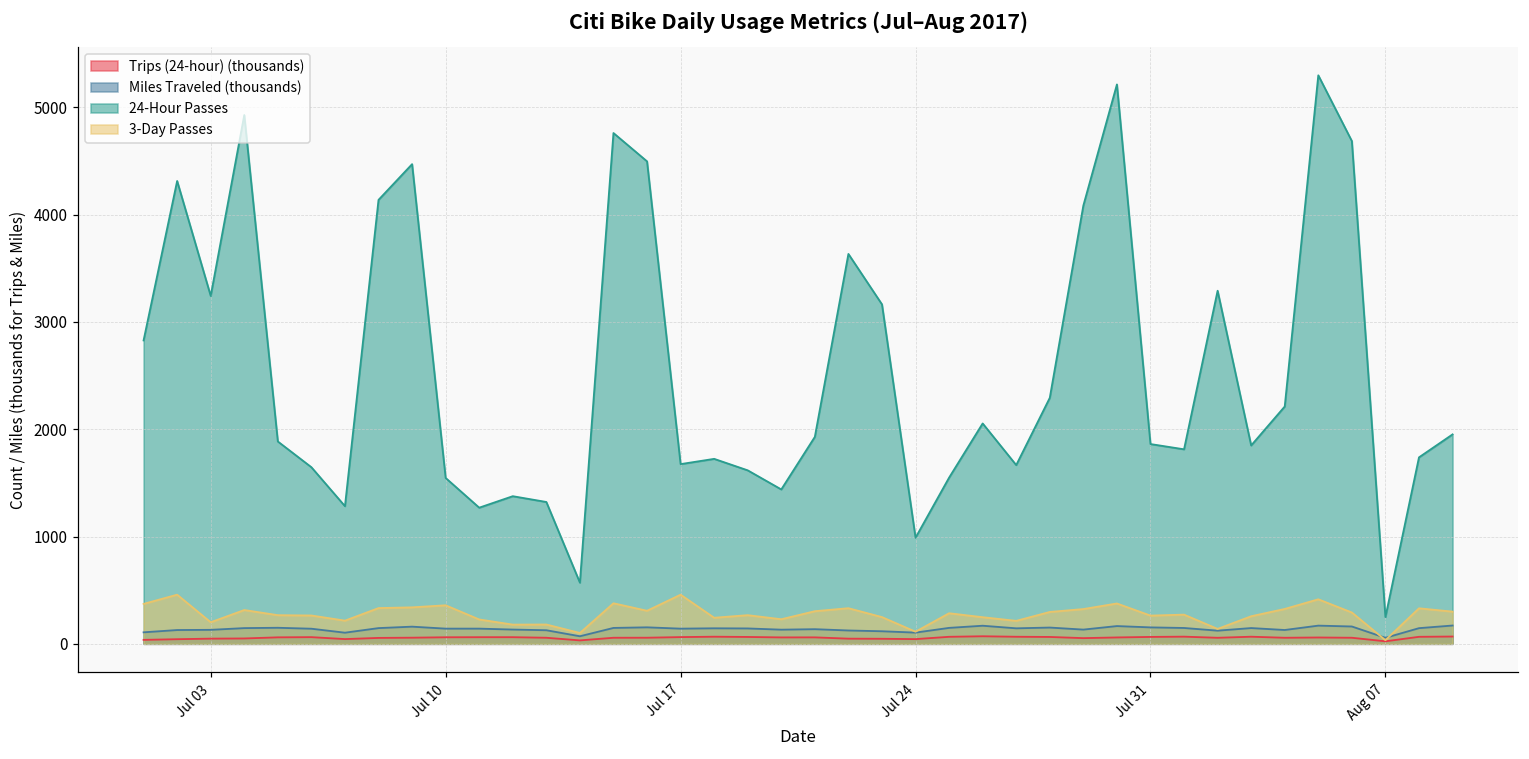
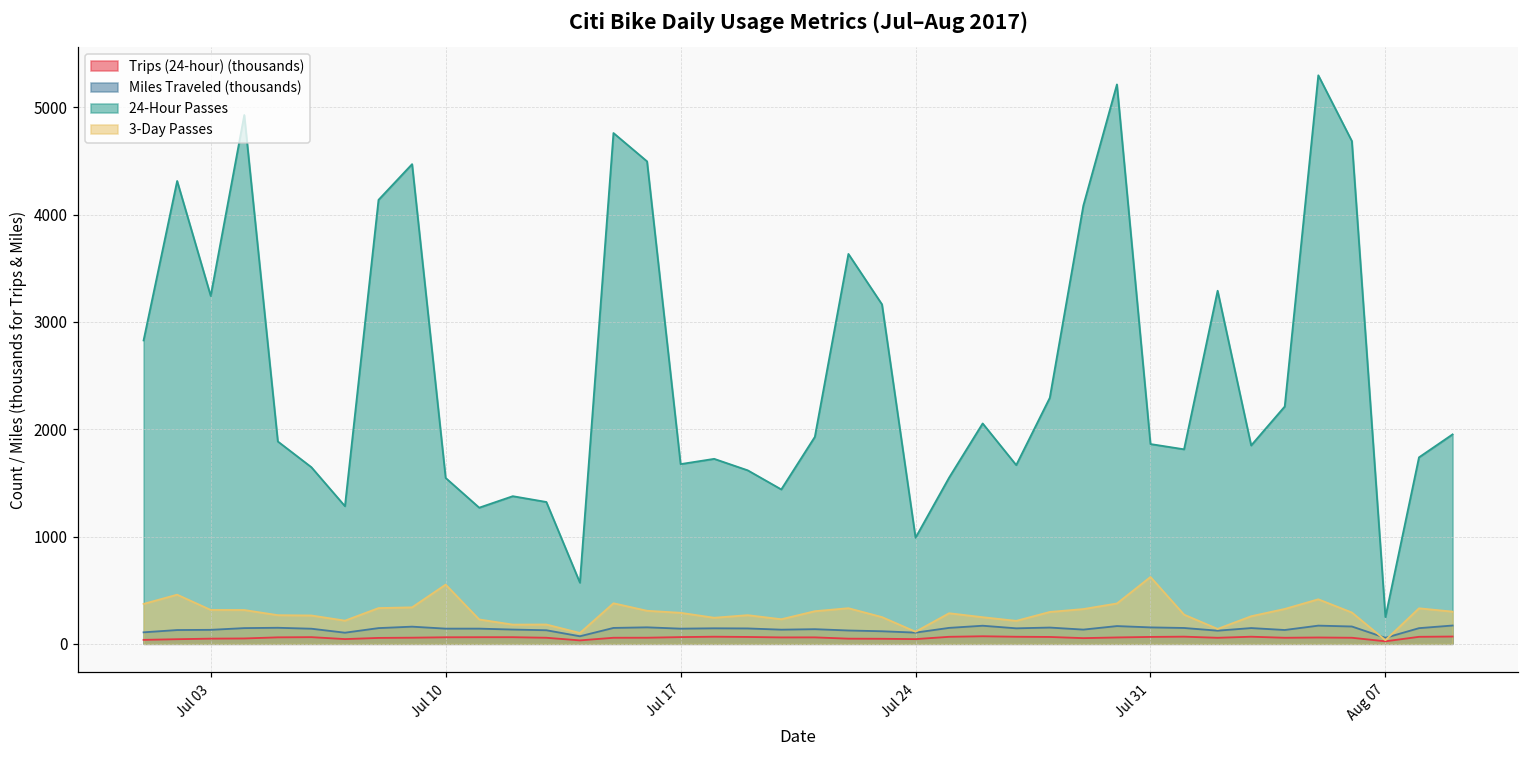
3-Day Passes, Jul 03: 200 -> 300
3-Day Passes, Jul 10: 400 -> 600
3-Day Passes, Jul 17: 500 -> 300
3-Day Passes, Jul 31: 300 -> 600
